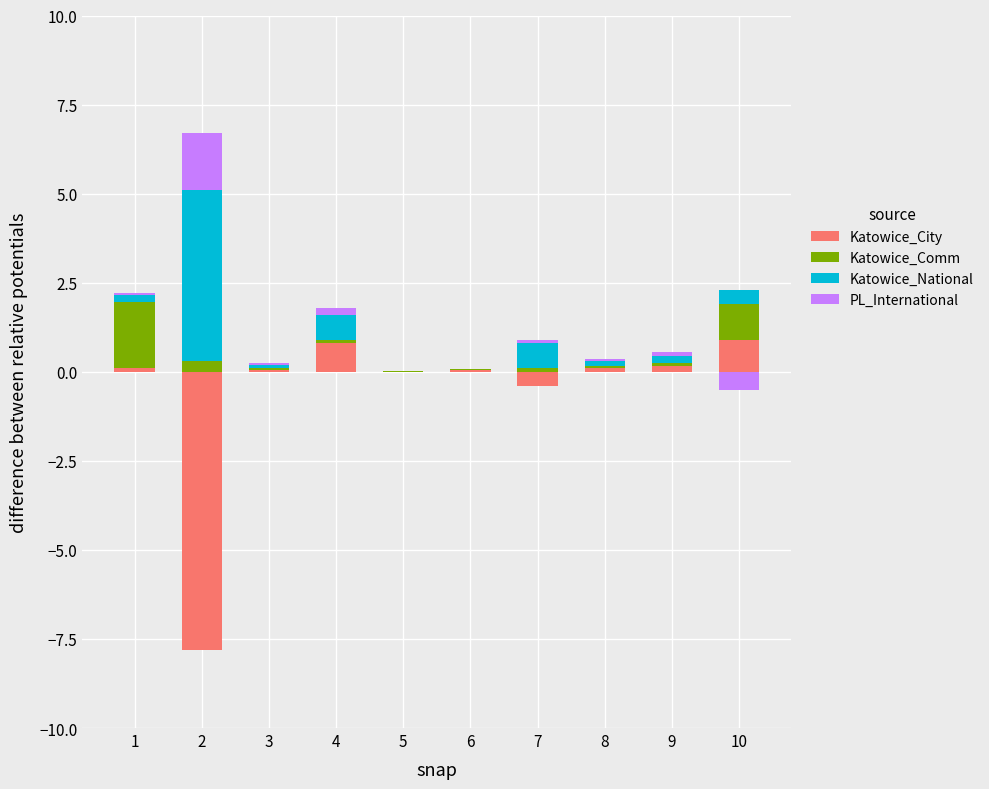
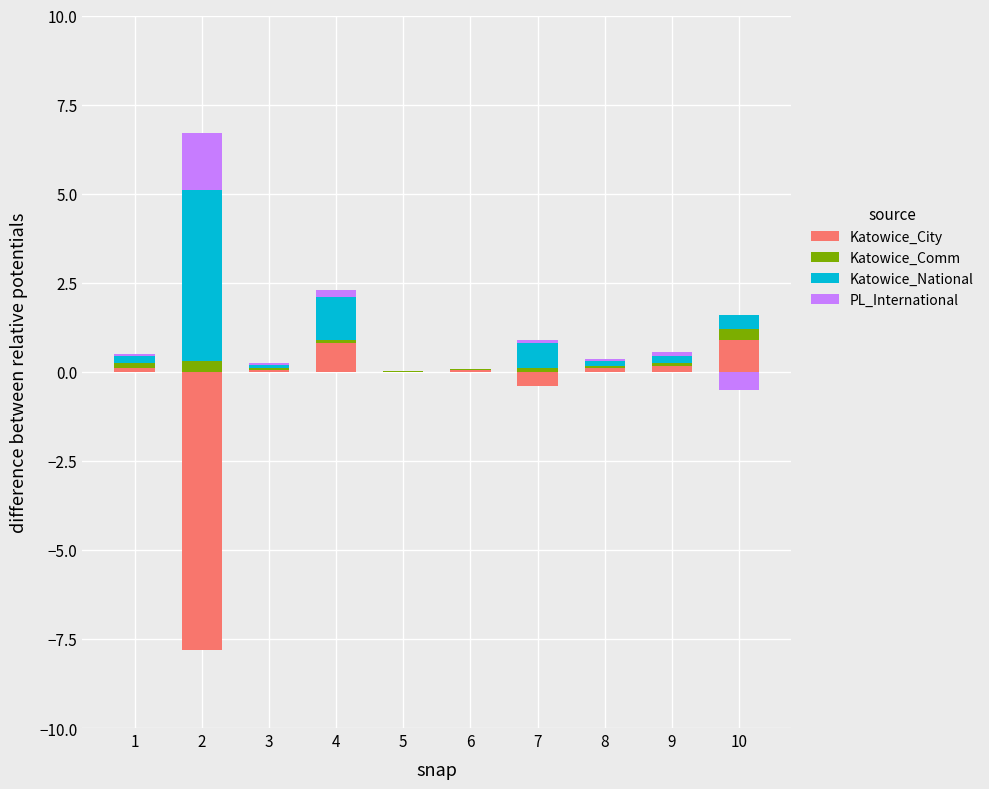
Katowice_Comm, 1: 1.9 -> 0.2
Katowice_National, 4: 0.7 -> 1.2
Katowice_Comm, 10: 1.0 -> 0.3
